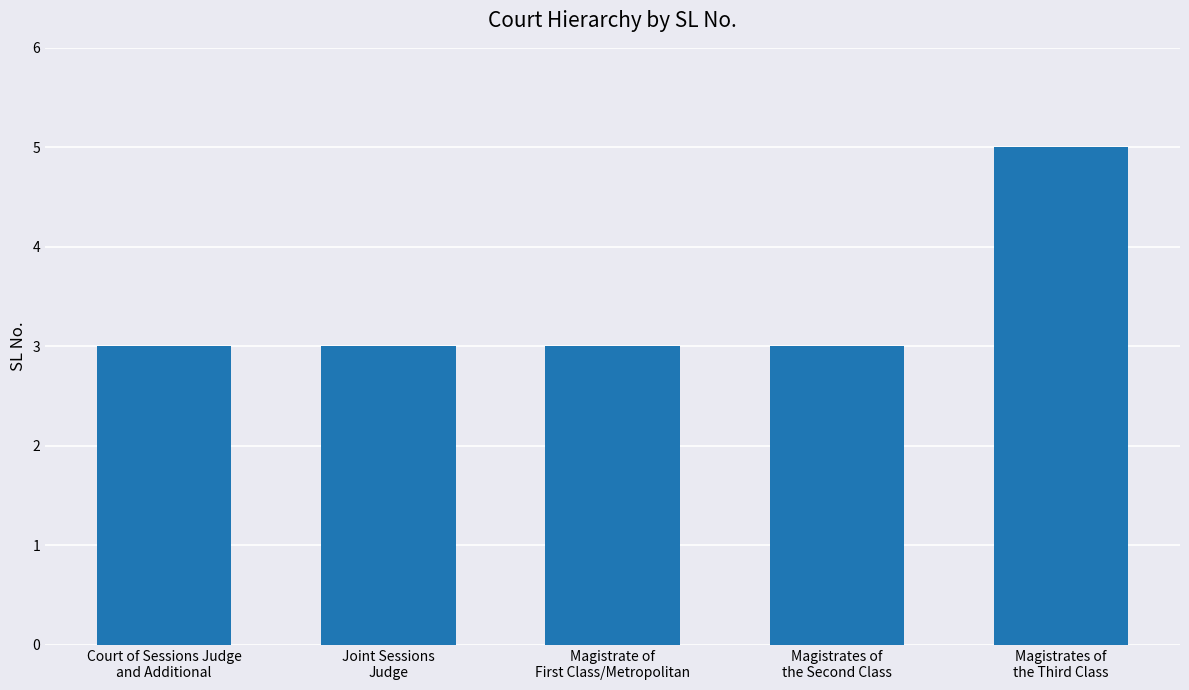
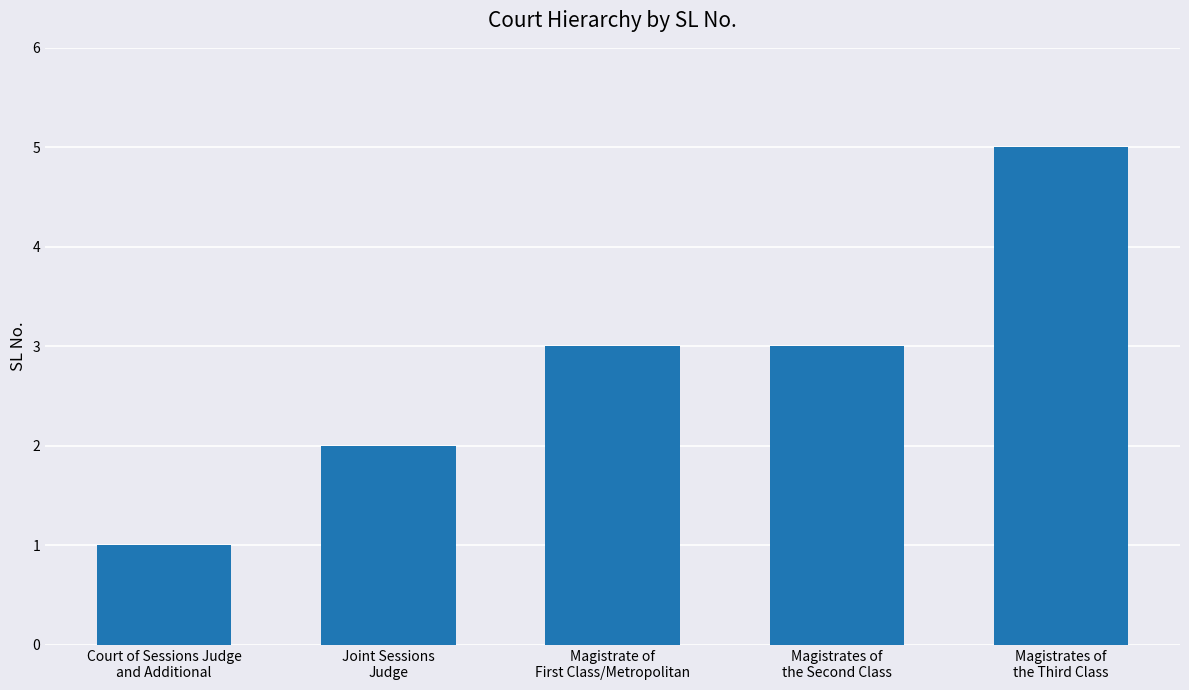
Court of Sessions Judge and Additional: 3 -> 1
Joint Sessions Judge: 3 -> 2
